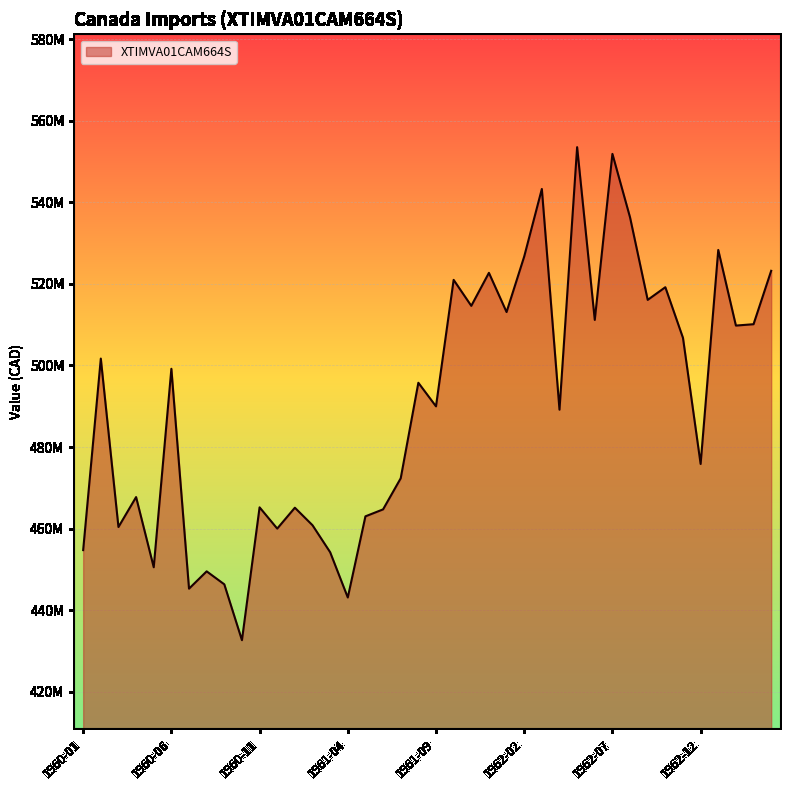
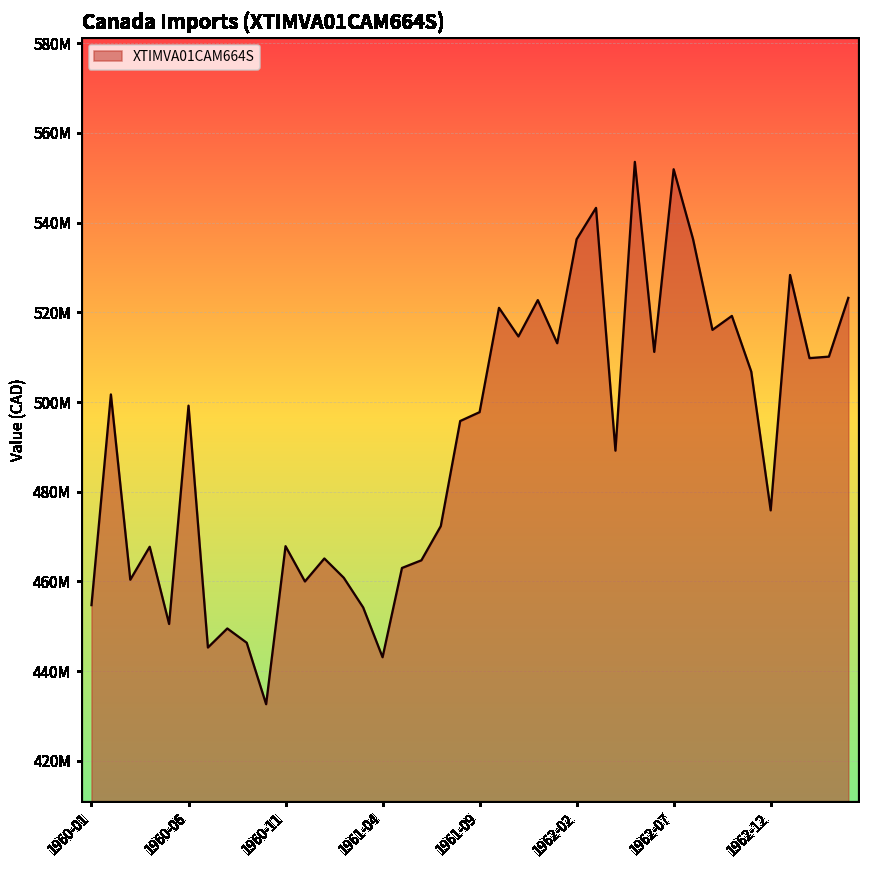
1960-11: 465000000 -> 468000000
1961-09: 490000000 -> 498000000
1962-02: 527000000 -> 536000000
